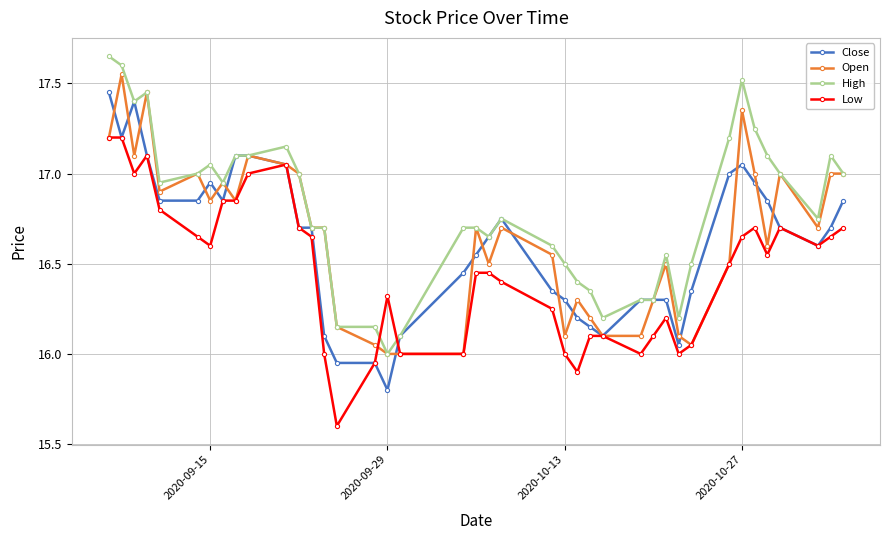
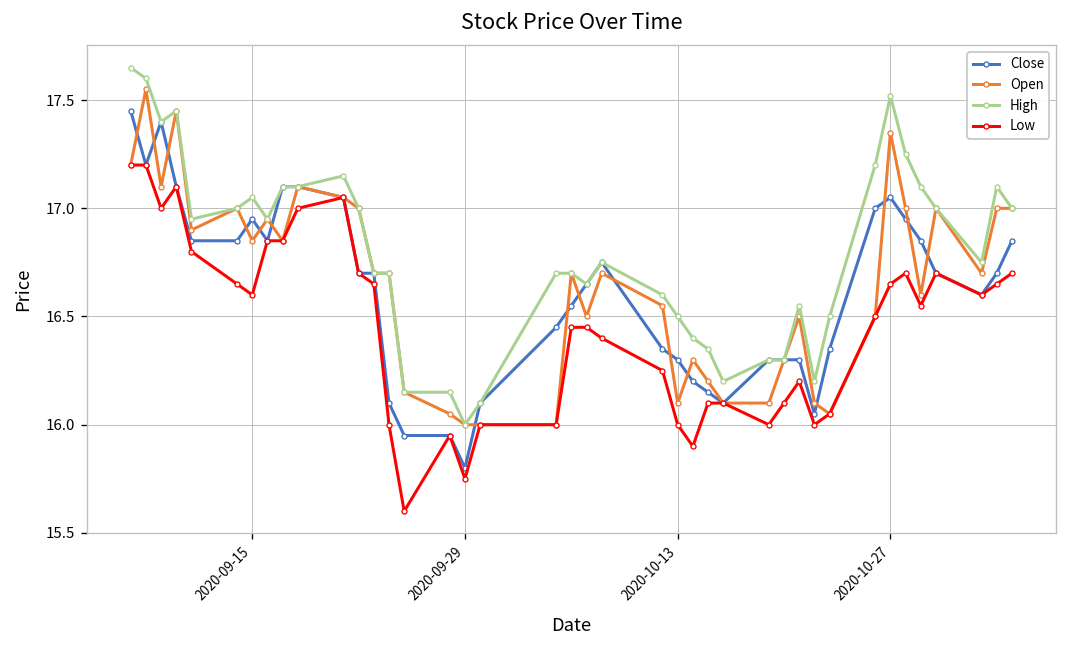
Low, 2020-09-29: 16.32 -> 15.75
